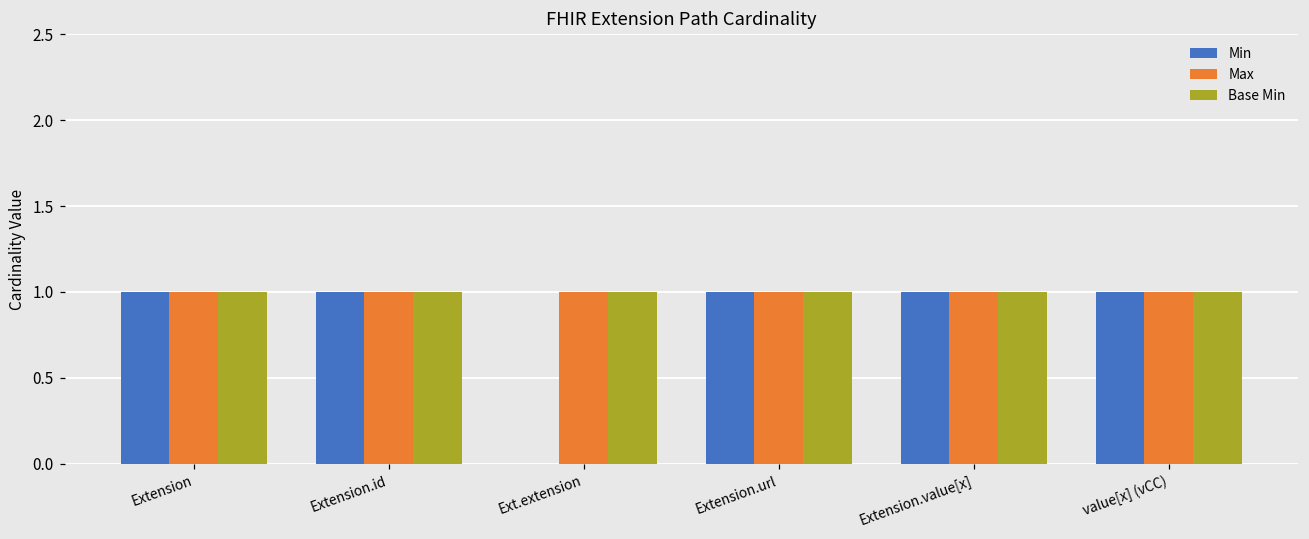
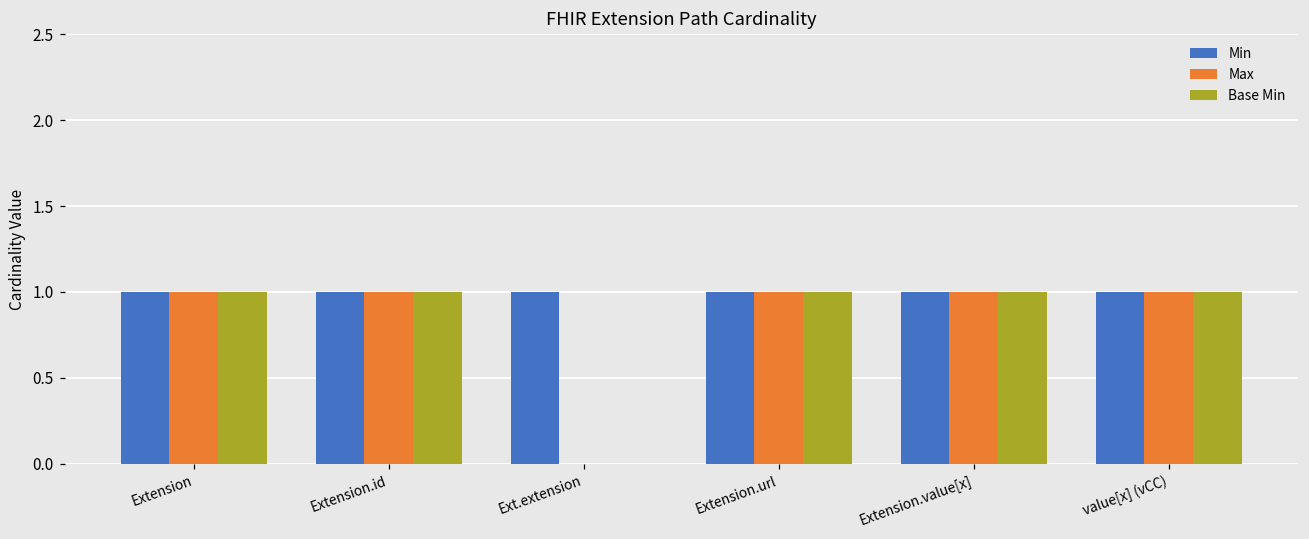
Min, Ext.extension: 0 -> 1
Max, Ext.extension: 1 -> 0
Base Min, Ext.extension: 1 -> 0
